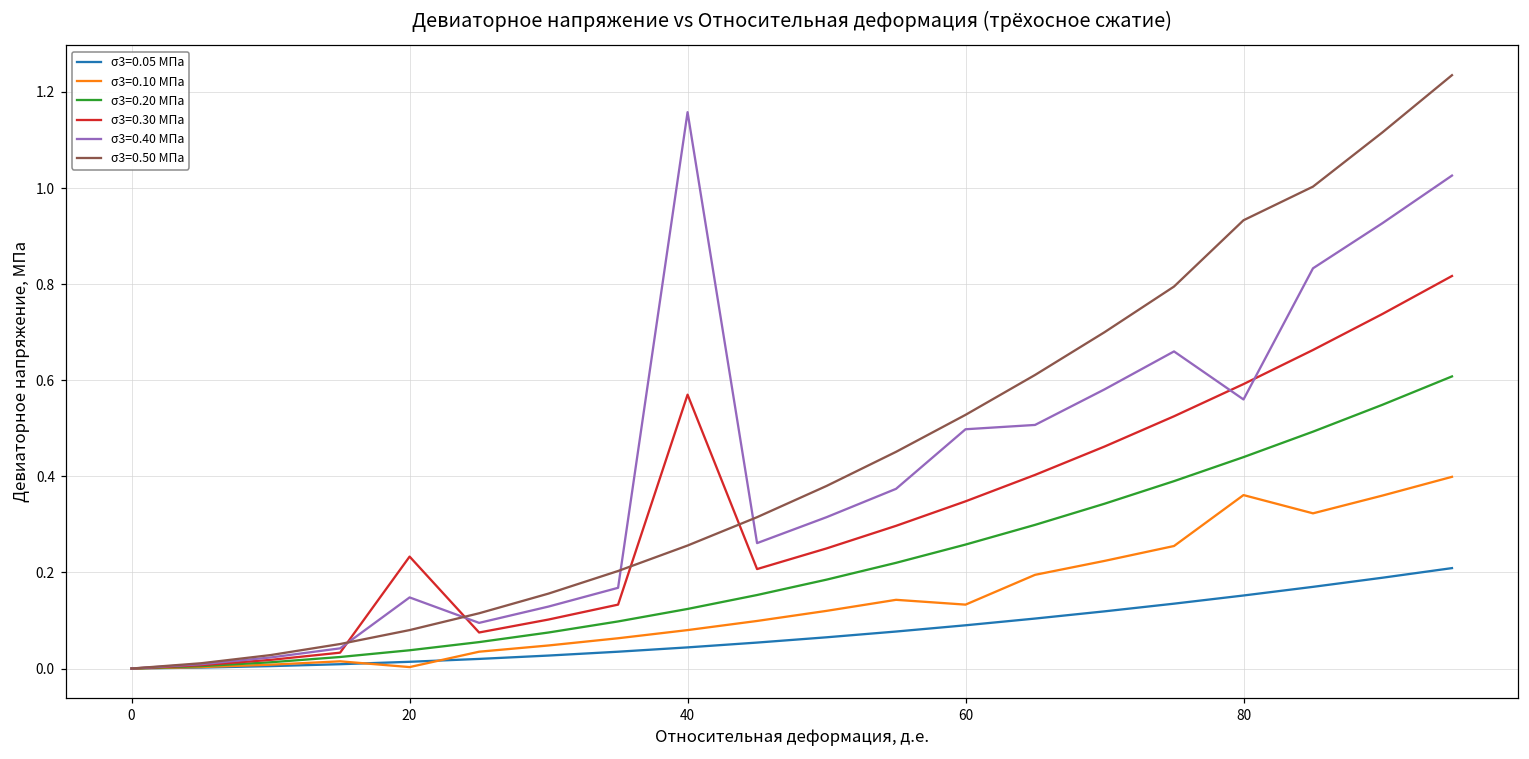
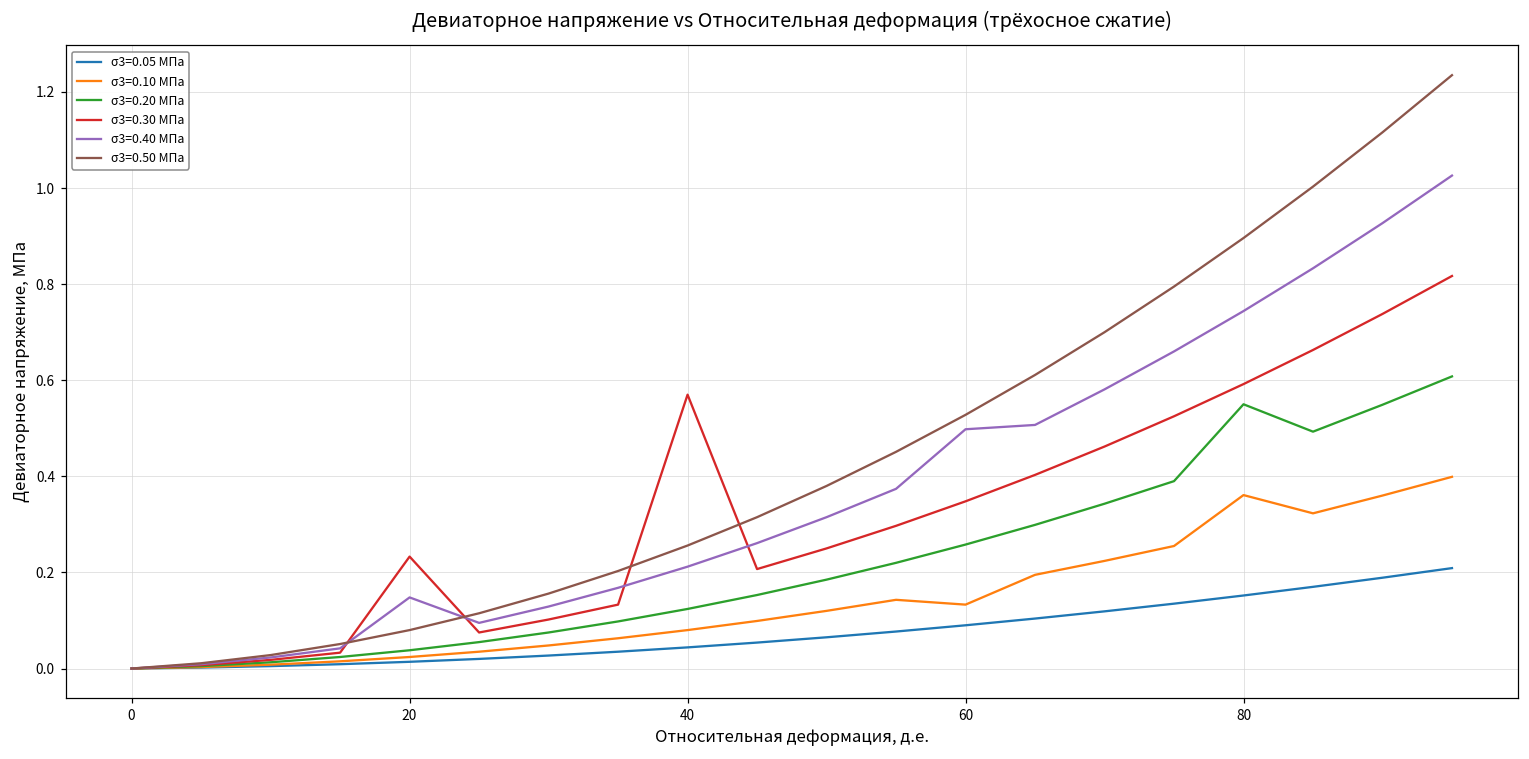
σ3=0.10 МПа, 20: 0.00 -> 0.02
σ3=0.40 МПа, 40: 1.16 -> 0.21
σ3=0.20 МПа, 80: 0.44 -> 0.55
σ3=0.40 МПа, 80: 0.56 -> 0.74
σ3=0.50 МПа, 80: 0.93 -> 0.90
